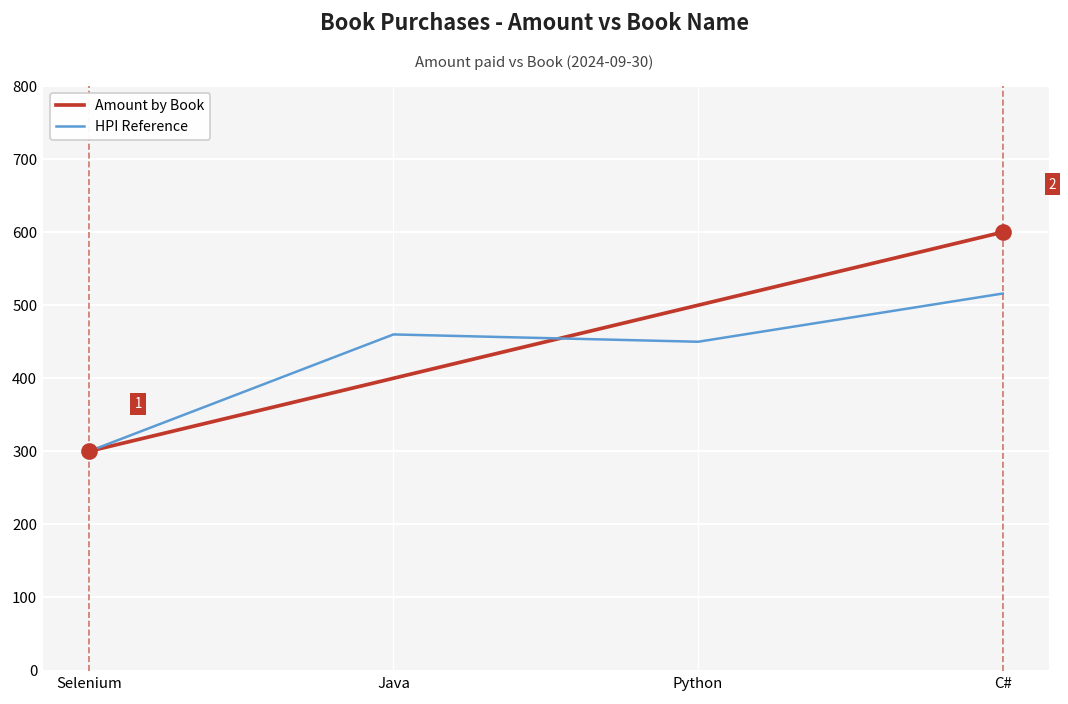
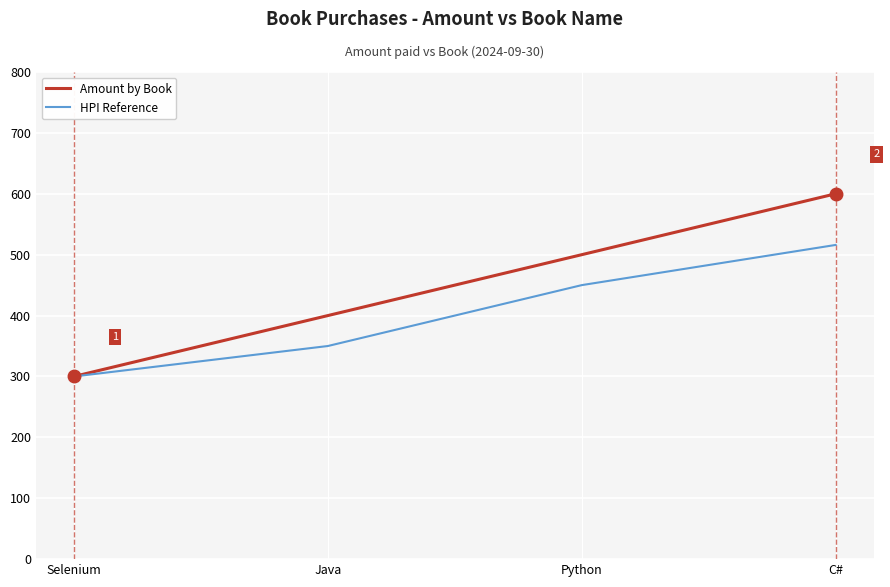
HPI Reference, Java: 460 -> 350
